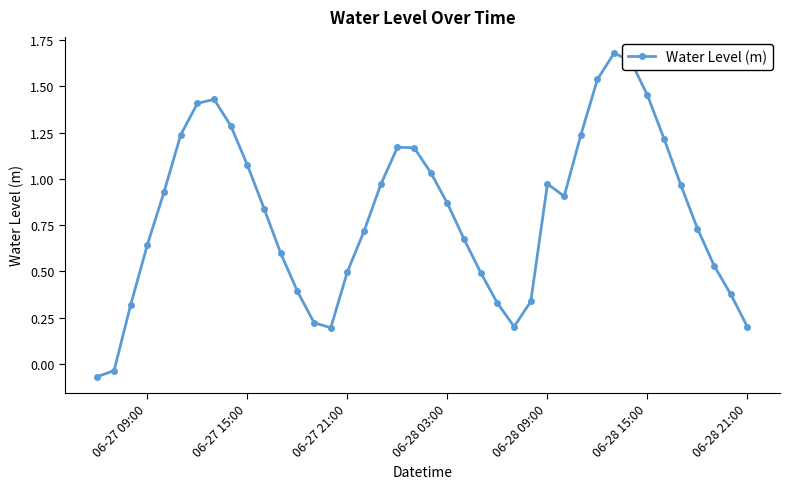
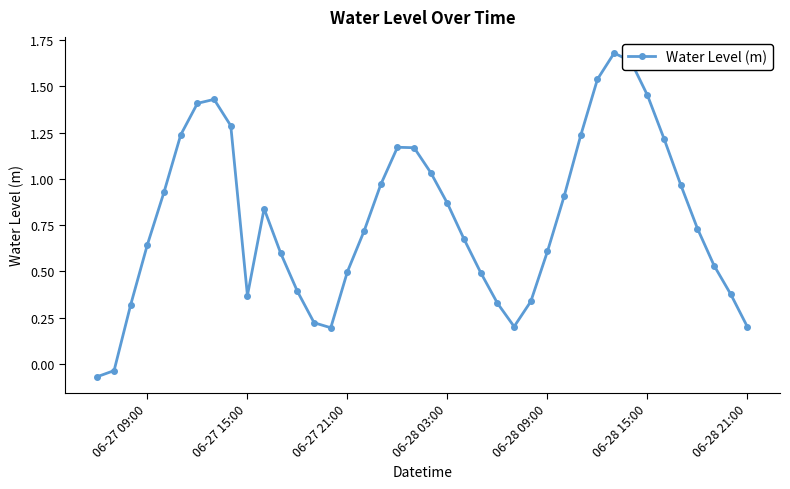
06-27 15:00: 1.07 -> 0.37
06-28 09:00: 0.97 -> 0.61
